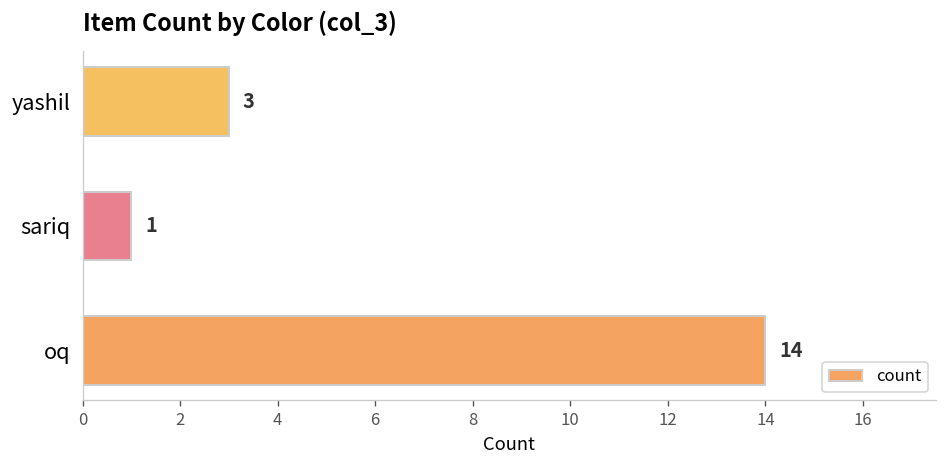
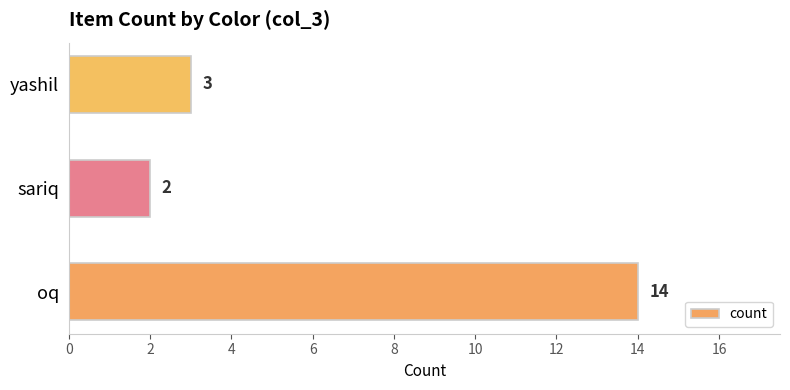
sariq: 1 -> 2
